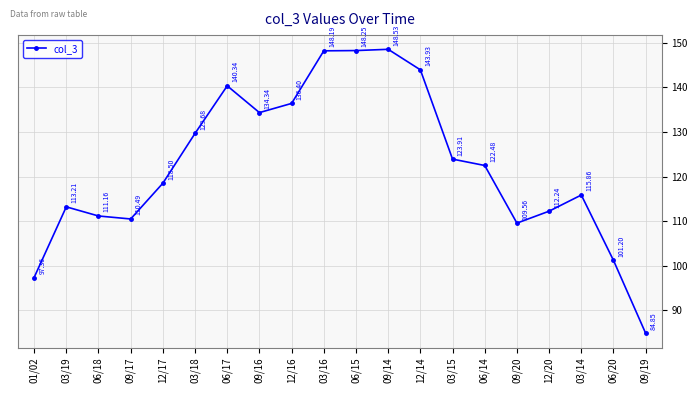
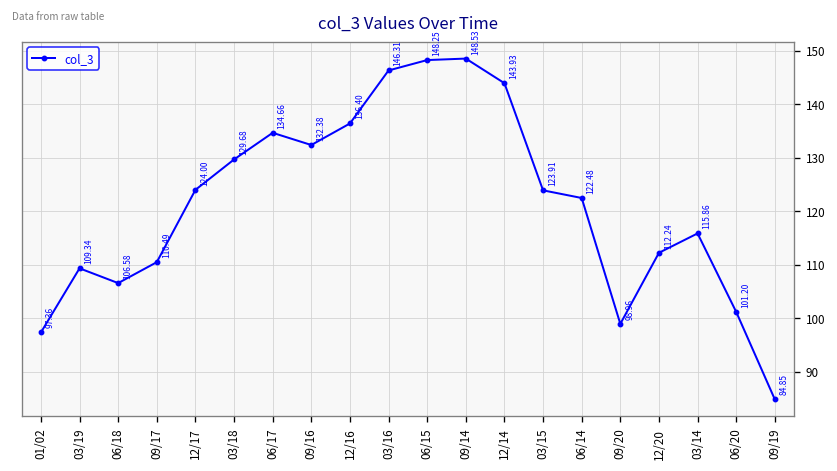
03/19: 113.21 -> 109.34
06/18: 111.16 -> 106.58
12/17: 118.50 -> 124.00
06/17: 140.34 -> 134.66
09/16: 134.34 -> 132.38
03/16: 148.19 -> 146.31
09/20: 109.56 -> 98.96
